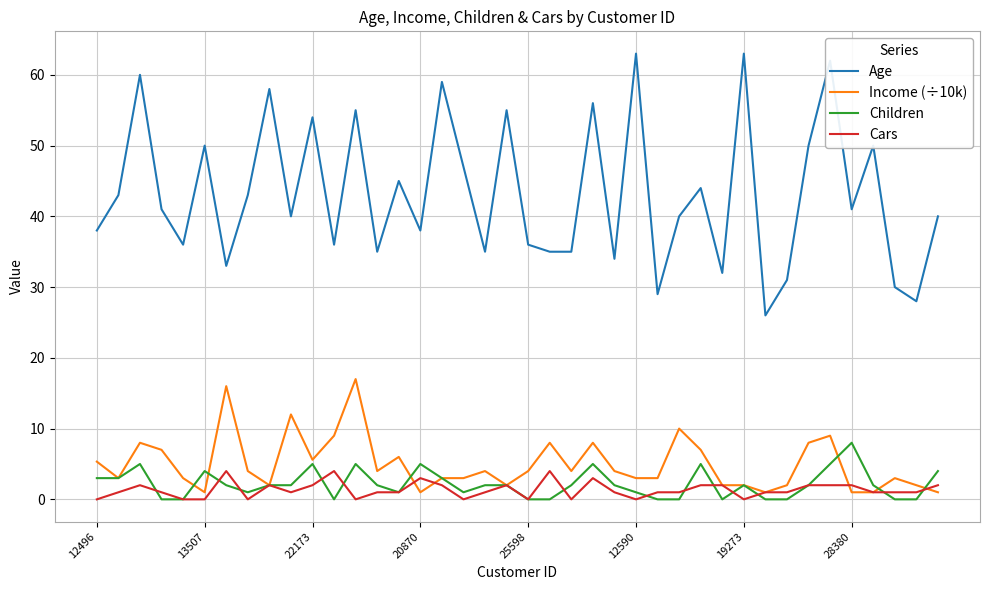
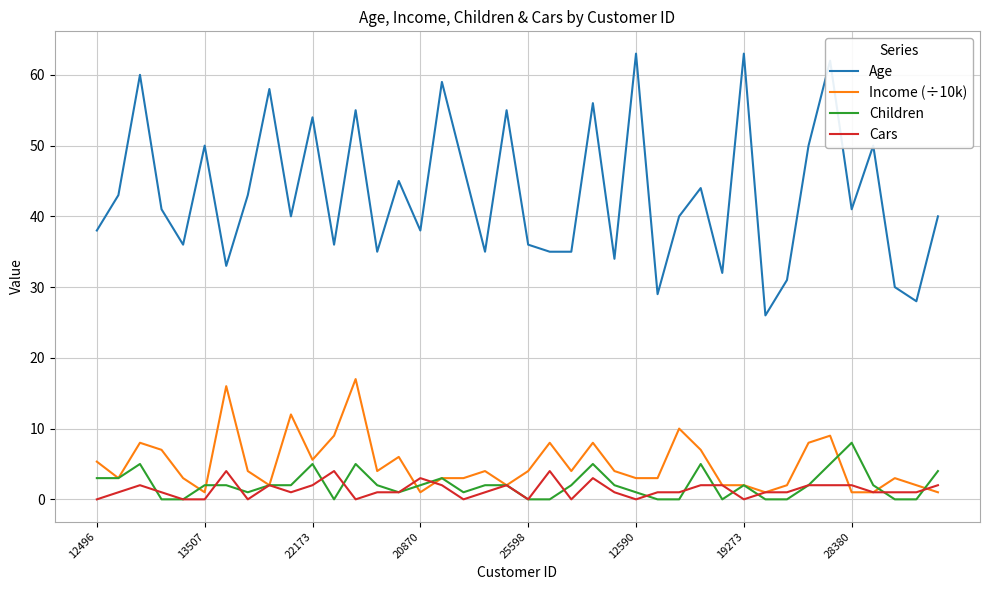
Children, 13507: 4 -> 2
Children, 20870: 5 -> 2
